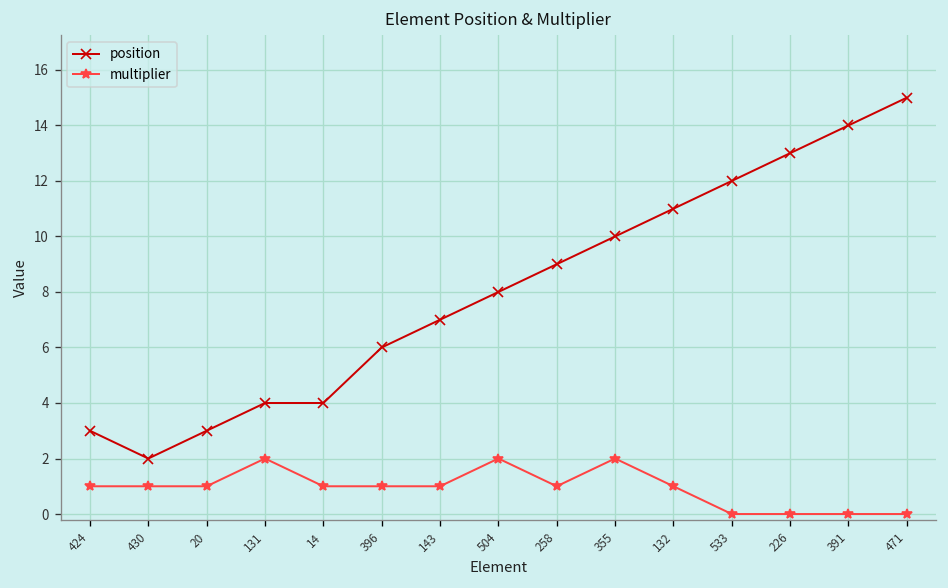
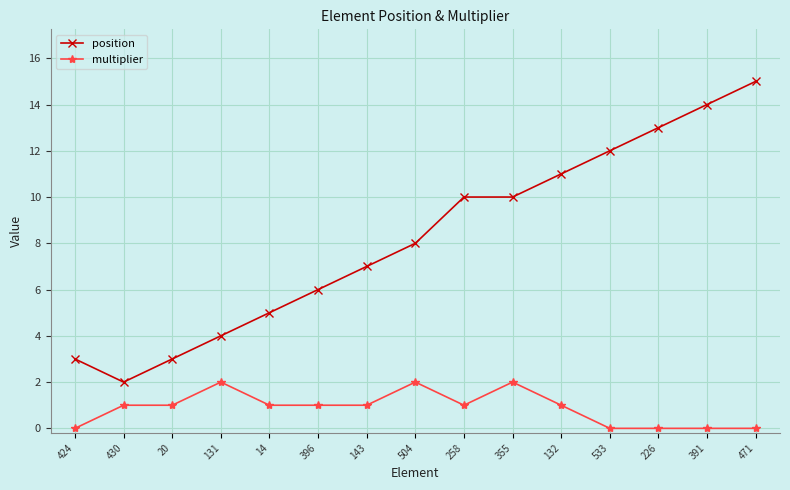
multiplier, 424: 1 -> 0
position, 14: 4 -> 5
position, 258: 9 -> 10
